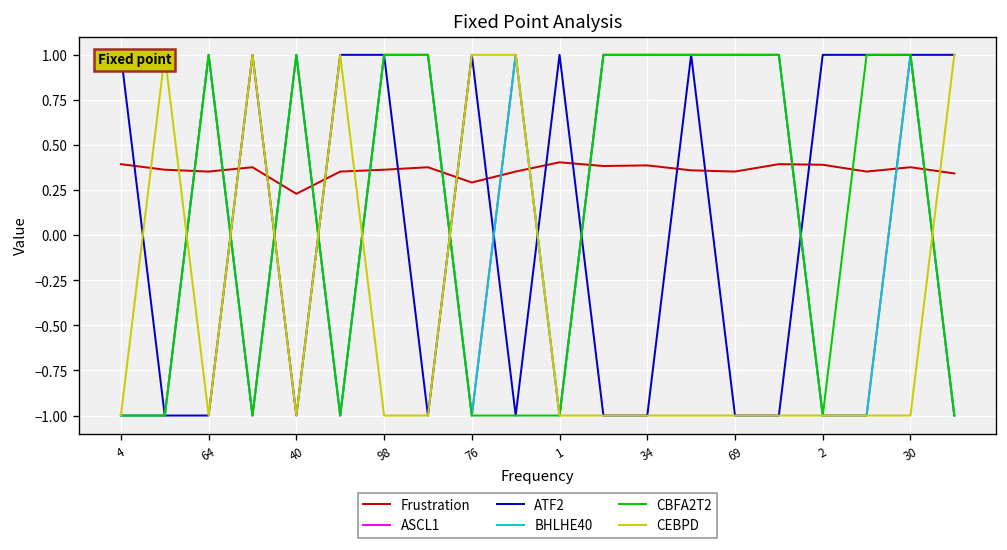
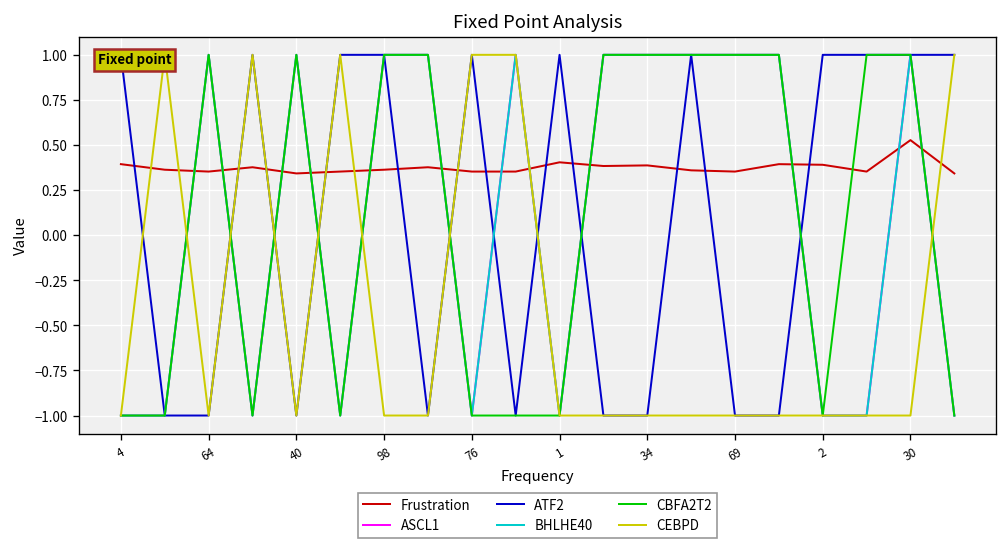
Frustration, 40: 0.23 -> 0.34
Frustration, 76: 0.29 -> 0.35
Frustration, 30: 0.38 -> 0.53
